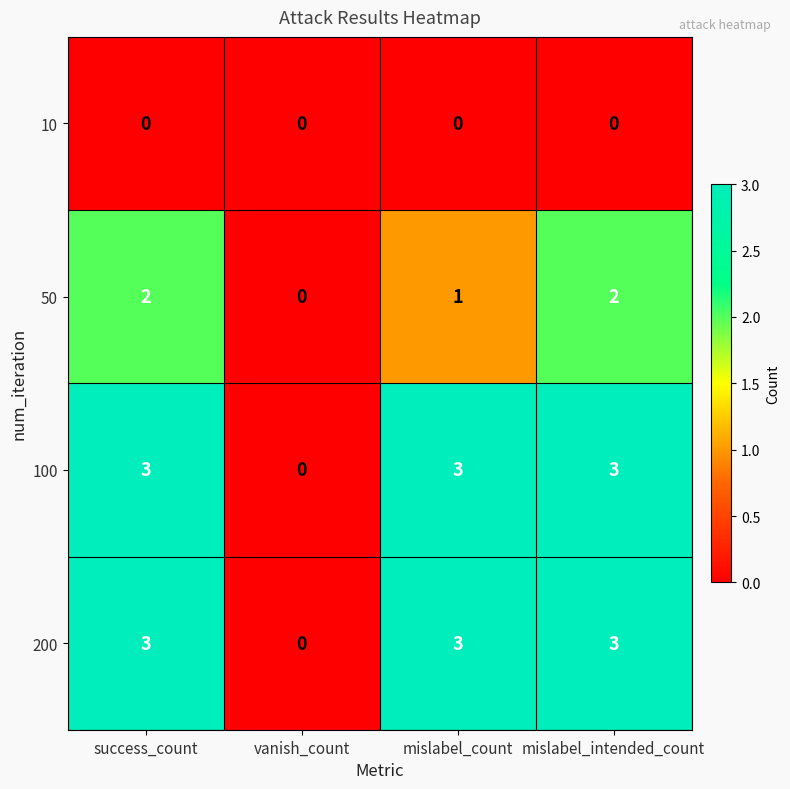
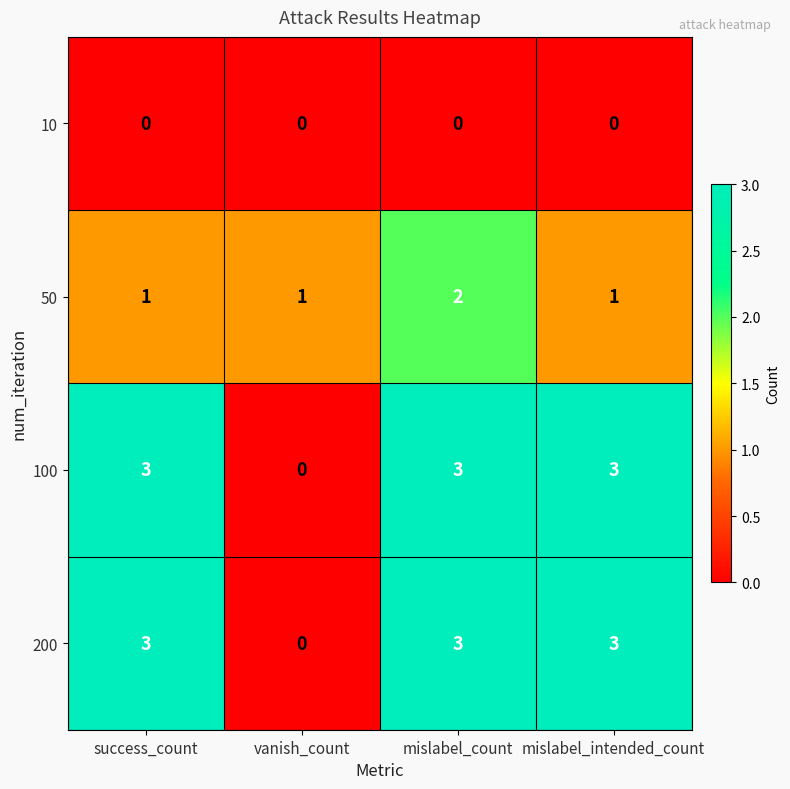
50, success_count: 2 -> 1
50, vanish_count: 0 -> 1
50, mislabel_count: 1 -> 2
50, mislabel_intended_count: 2 -> 1
